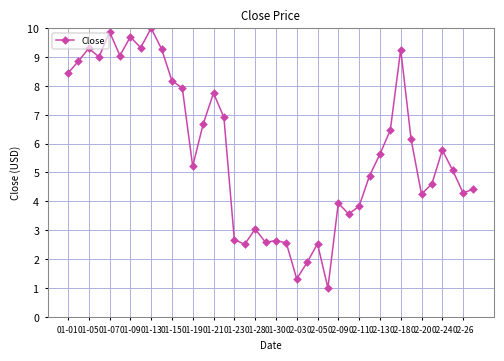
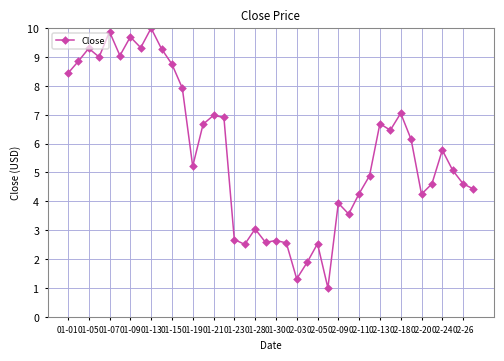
01-15: 8.2 -> 8.8
01-21: 7.8 -> 7.0
02-11: 3.8 -> 4.3
02-13: 5.6 -> 6.7
02-18: 9.3 -> 7.1
02-26: 4.3 -> 4.6
